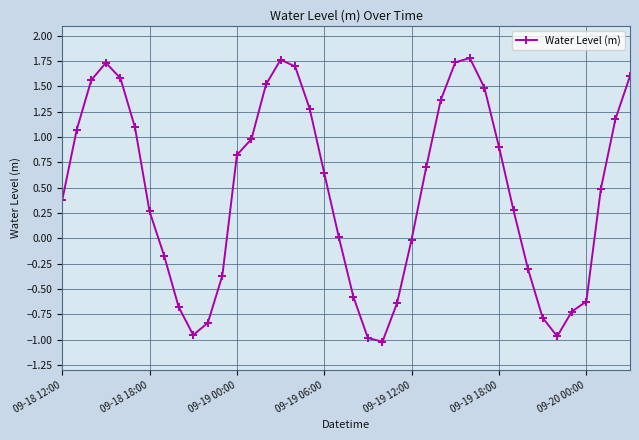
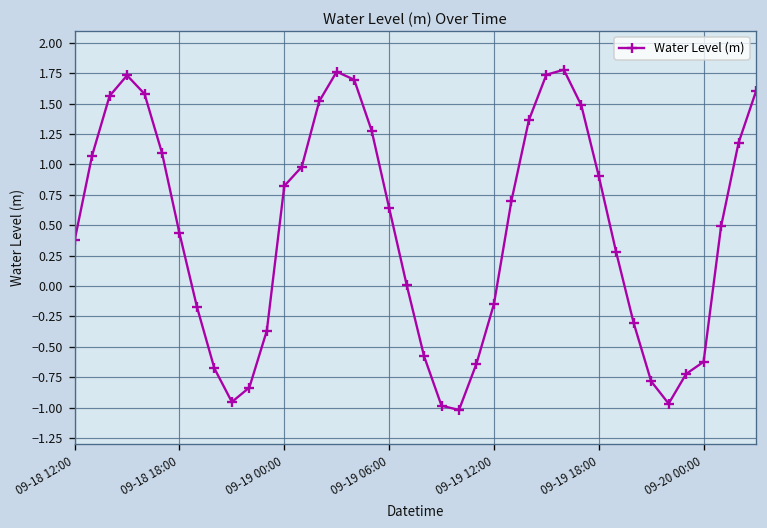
09-18 18:00: 0.27 -> 0.43
09-19 12:00: -0.01 -> -0.15
